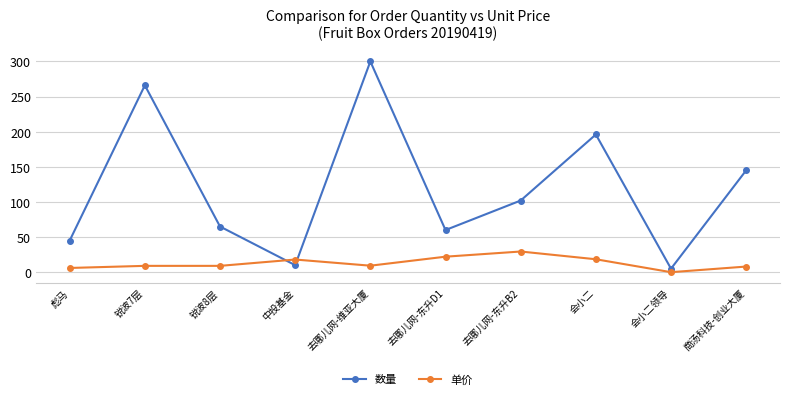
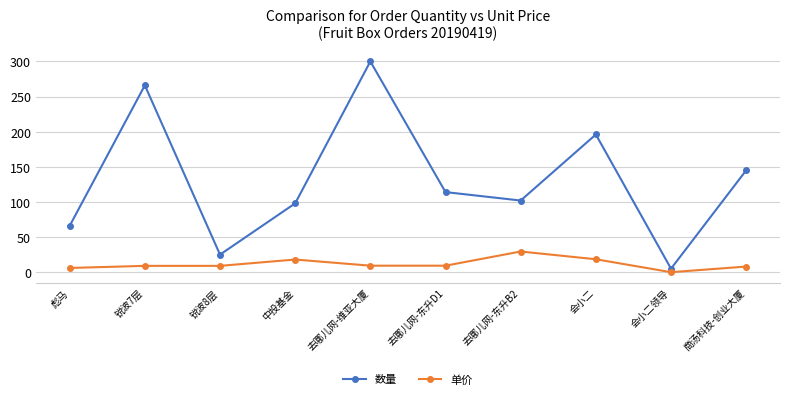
数量, 彪马: 50 -> 70
数量, 锐波8层: 70 -> 30
数量, 中投基金: 10 -> 100
数量, 去哪儿网-东升D1: 60 -> 110
单价, 去哪儿网-东升D1: 20 -> 10
